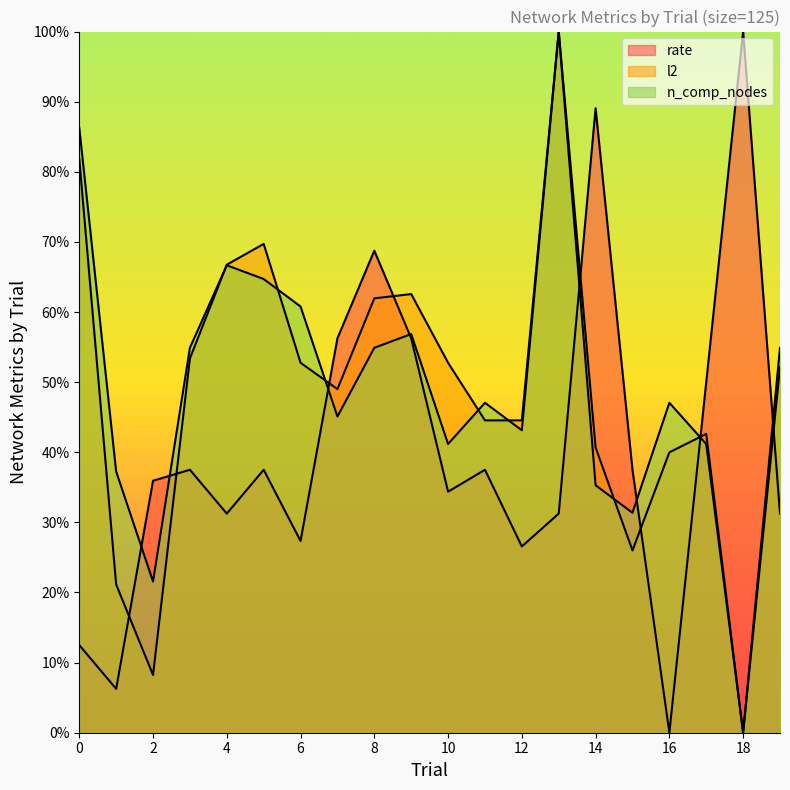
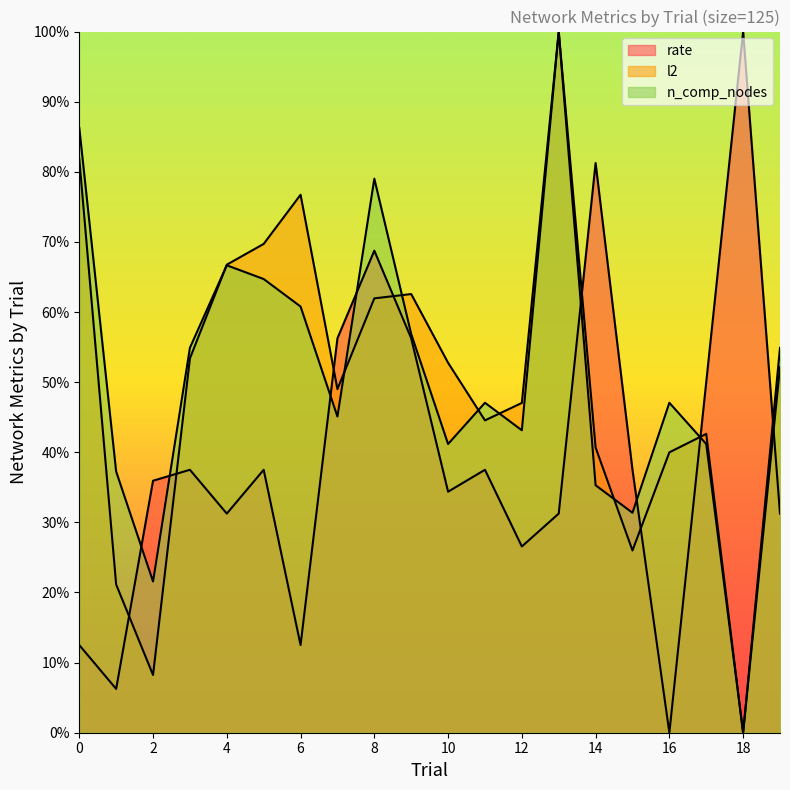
rate, 6: 27% -> 12%
l2, 6: 53% -> 77%
n_comp_nodes, 8: 55% -> 79%
l2, 12: 45% -> 47%
rate, 14: 89% -> 81%
